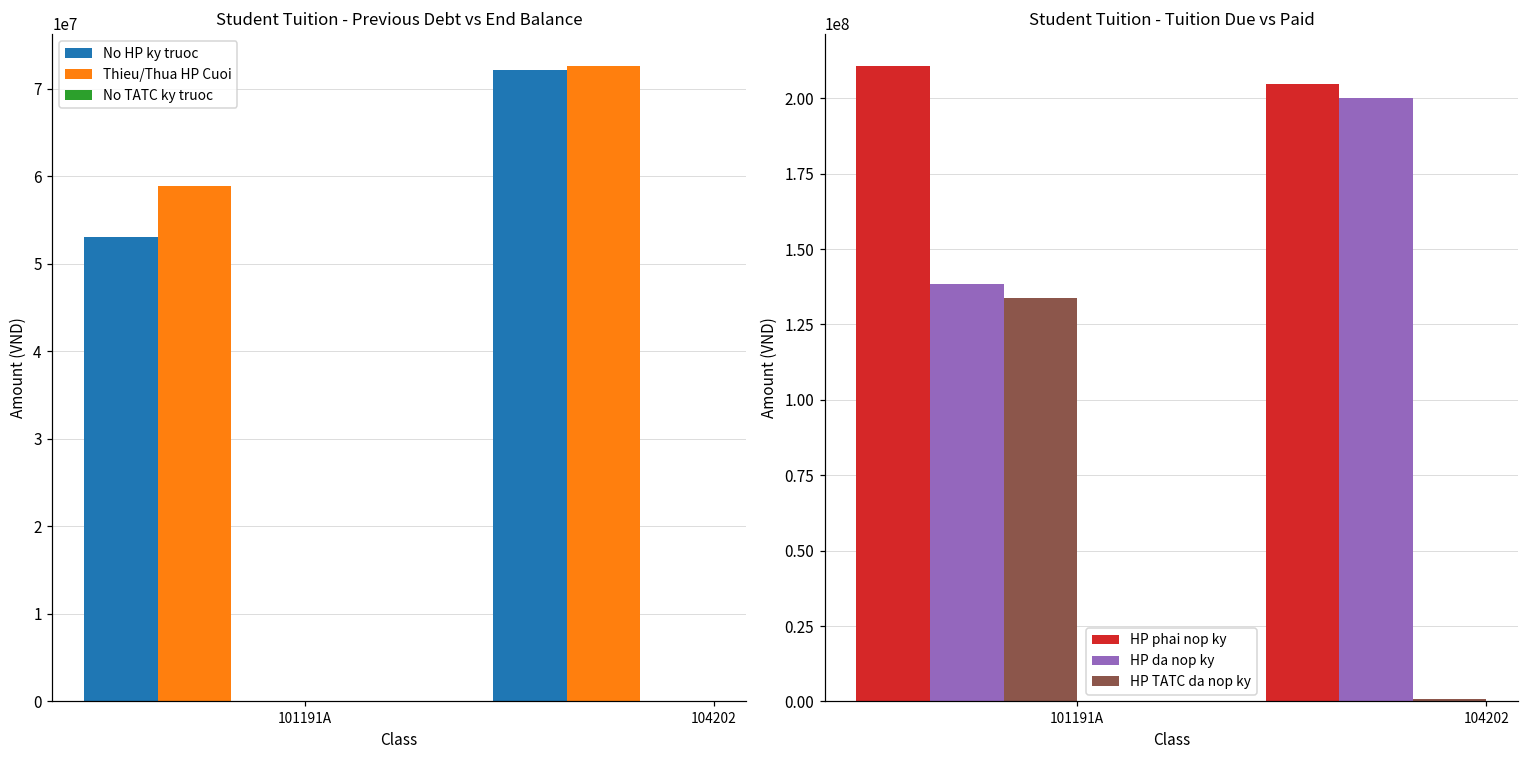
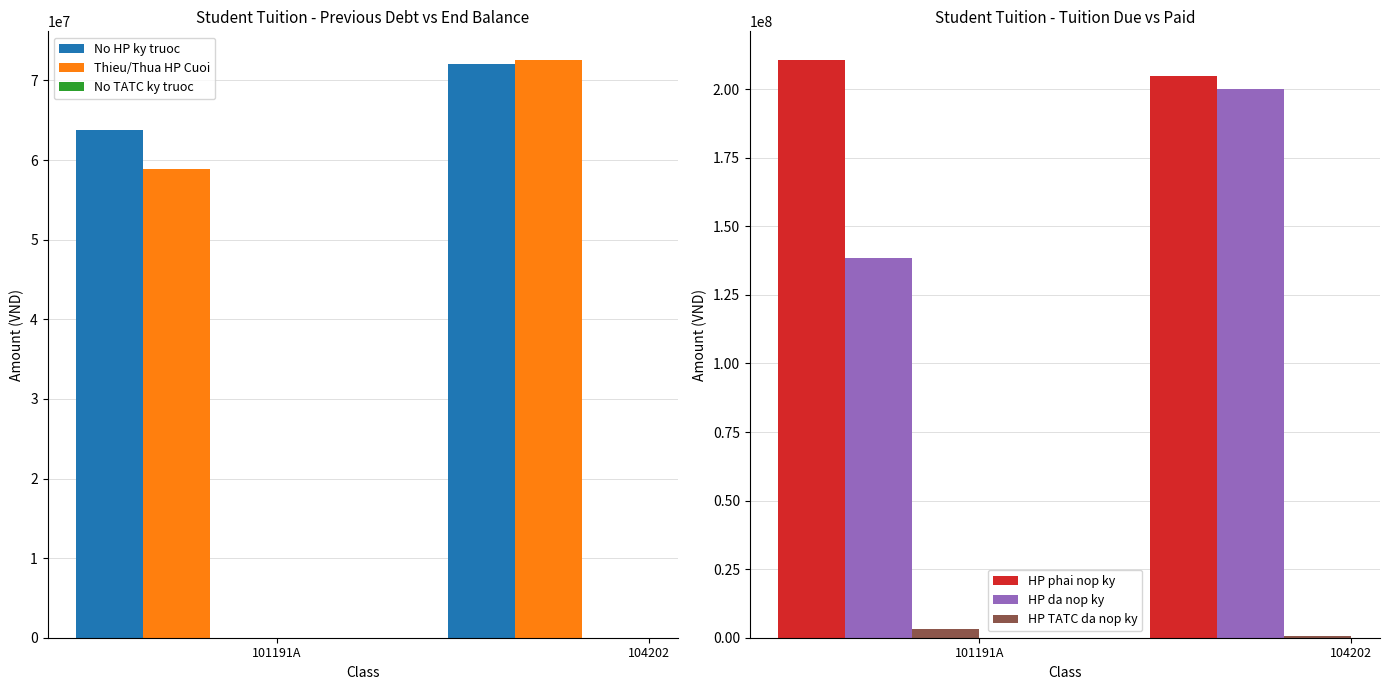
Student Tuition - Previous Debt vs End Balance, No HP ky truoc, 101191A: 53000000 -> 64000000
Student Tuition - Tuition Due vs Paid, HP TATC da nop ky, 101191A: 134000000 -> 3000000
